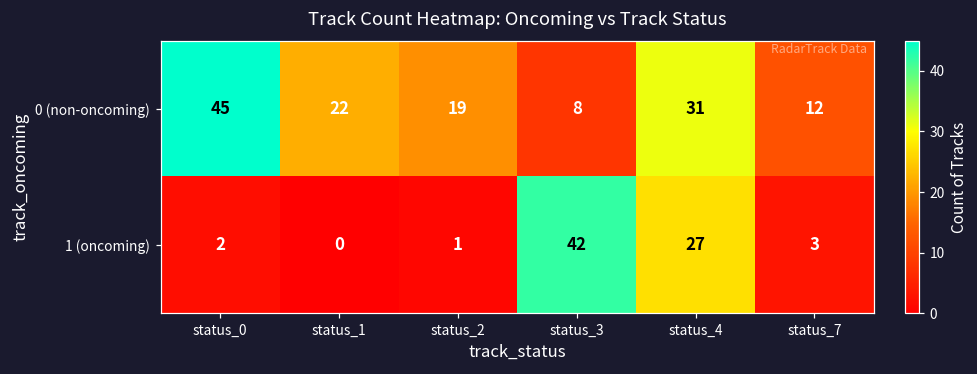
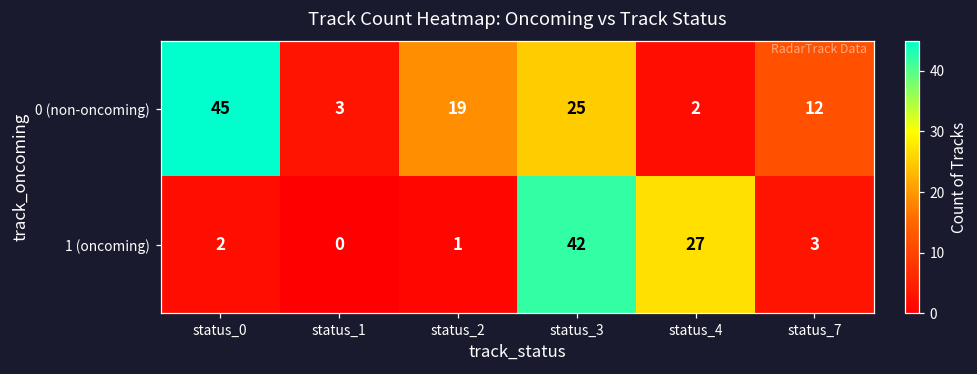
0 (non-oncoming), status_1: 22 -> 3
0 (non-oncoming), status_3: 8 -> 25
0 (non-oncoming), status_4: 31 -> 2
